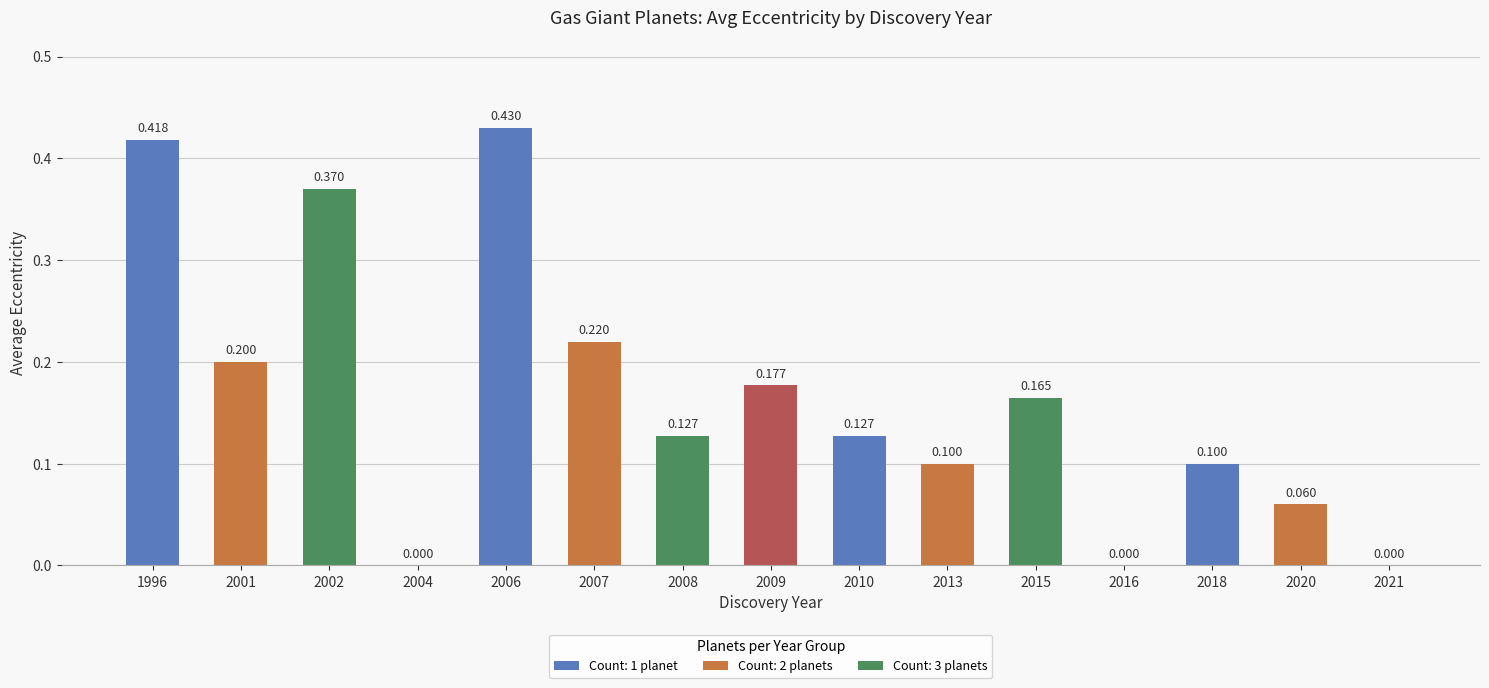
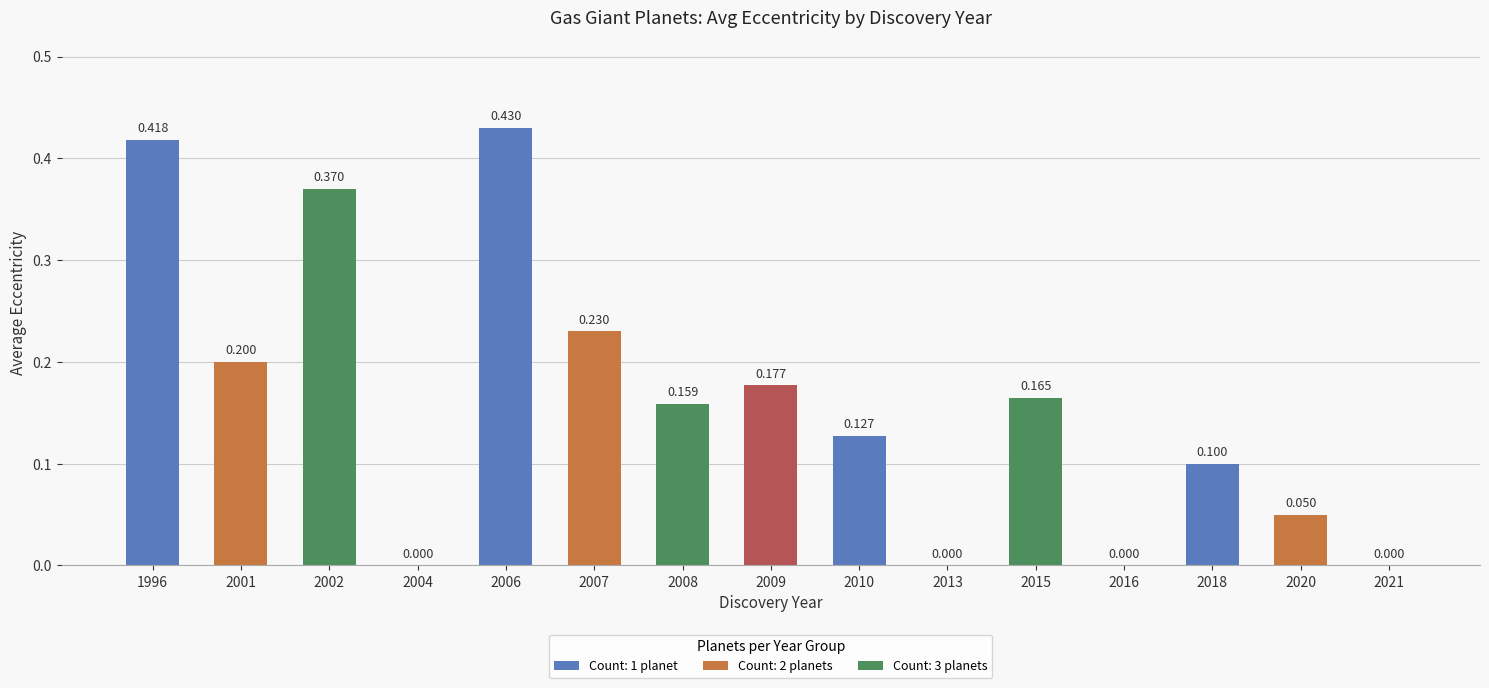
2007: 0.220 -> 0.230
2008: 0.127 -> 0.159
2013: 0.100 -> 0.000
2020: 0.060 -> 0.050
